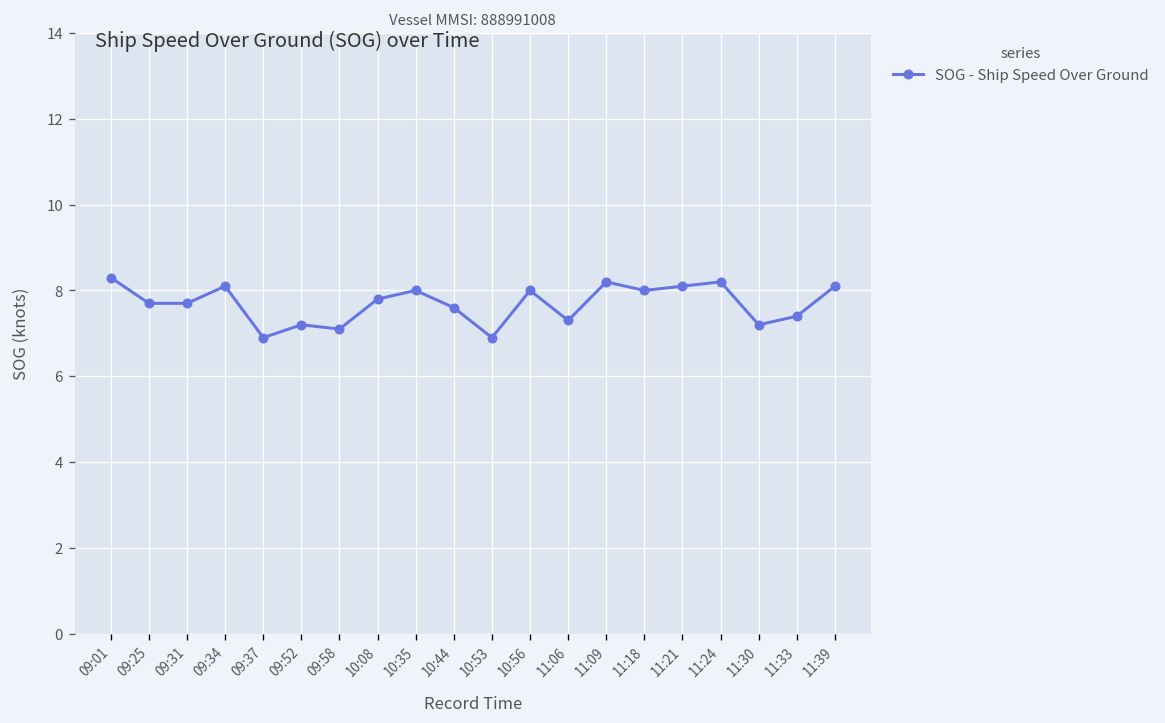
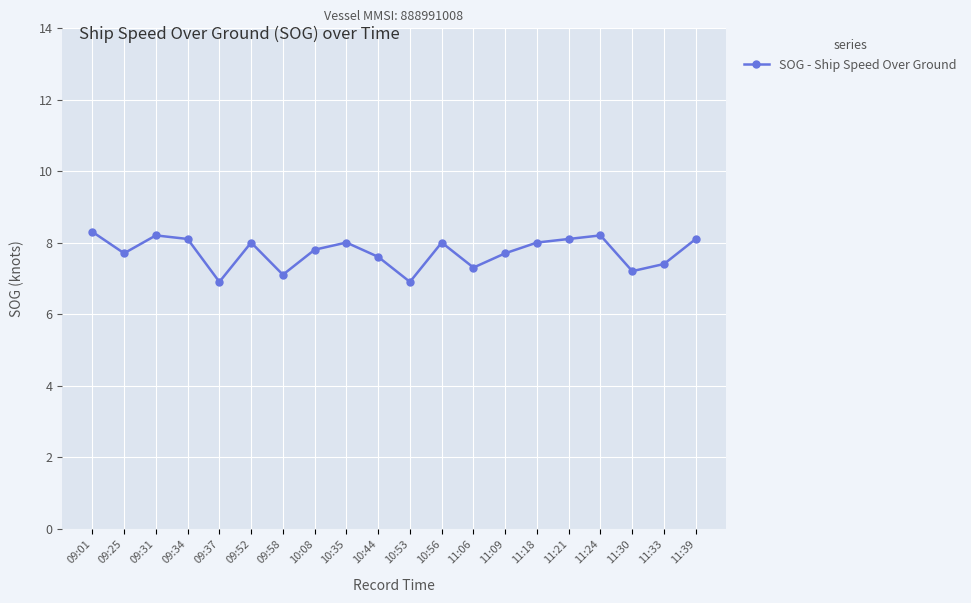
09:31: 7.7 -> 8.2
09:52: 7.2 -> 8.0
11:09: 8.2 -> 7.7
